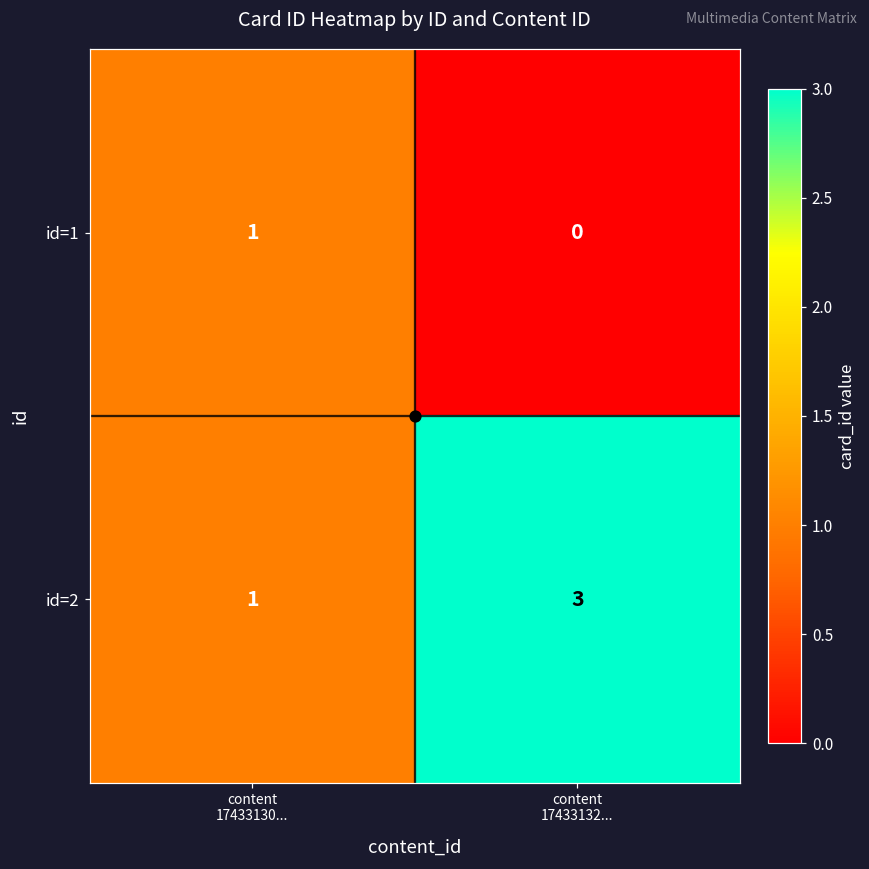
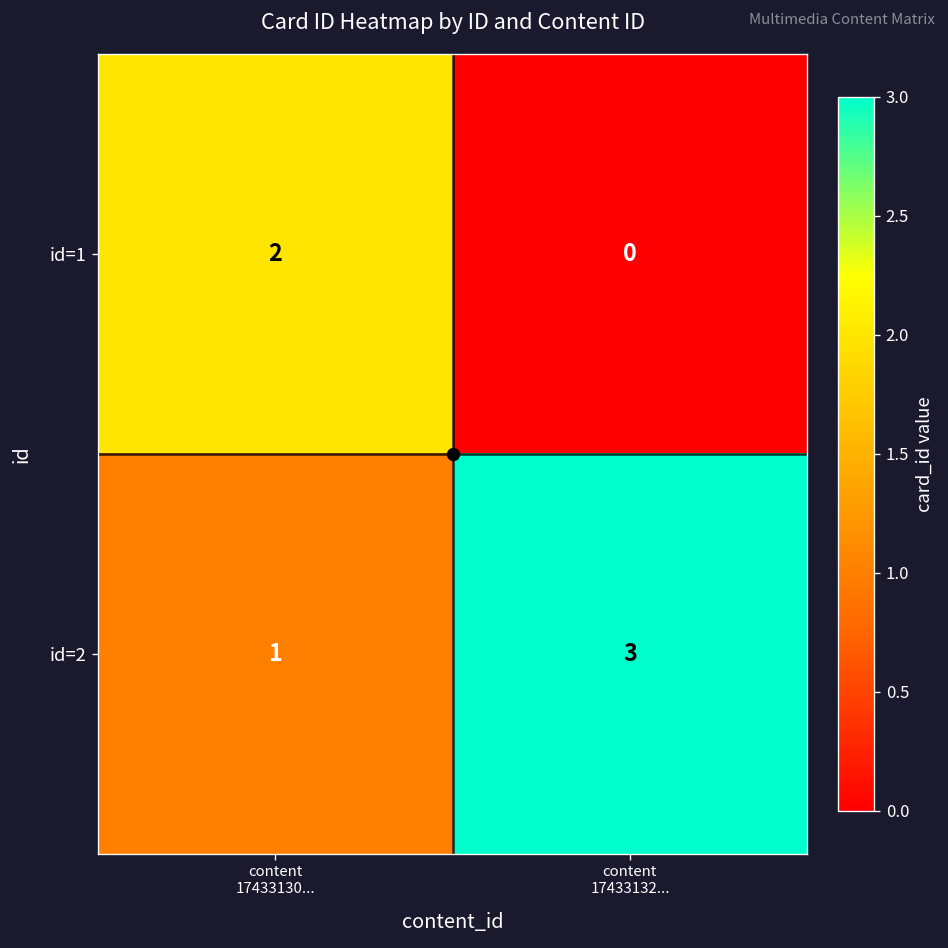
id=1, content 17433130...: 1 -> 2
